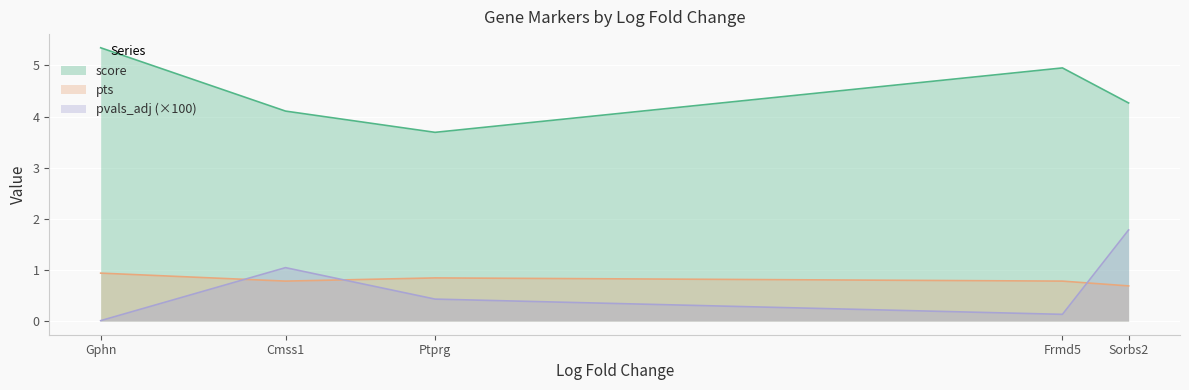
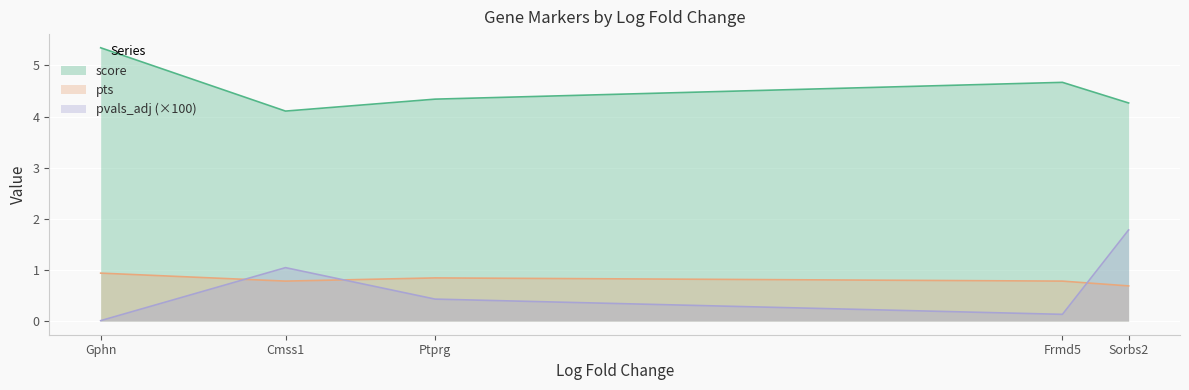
score, Ptprg: 3.7 -> 4.3
score, Frmd5: 5.0 -> 4.7
